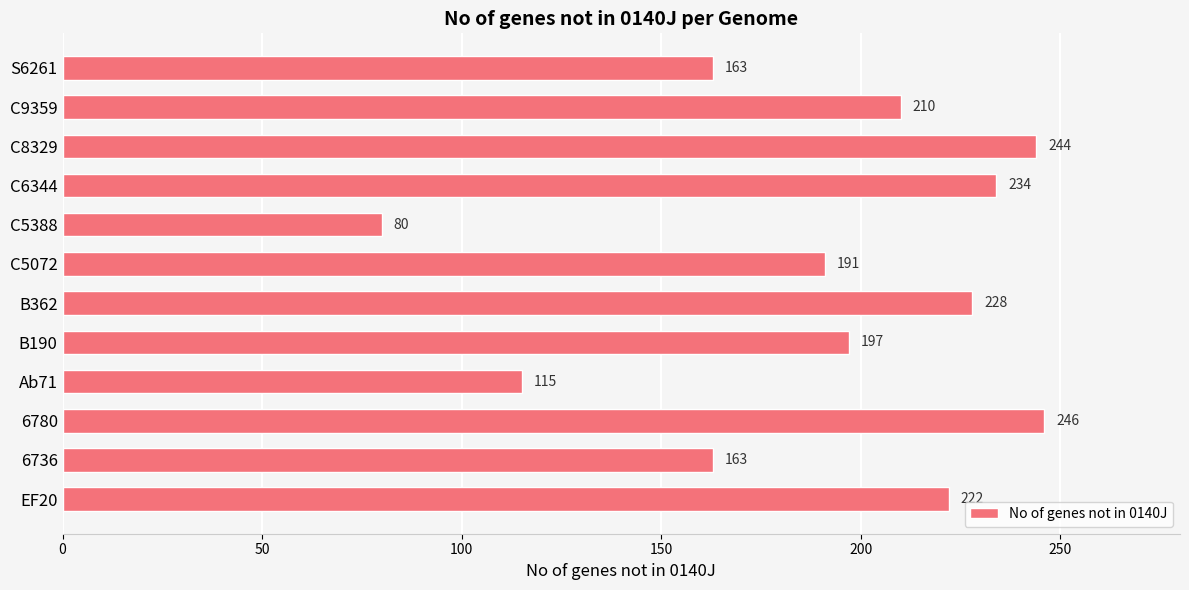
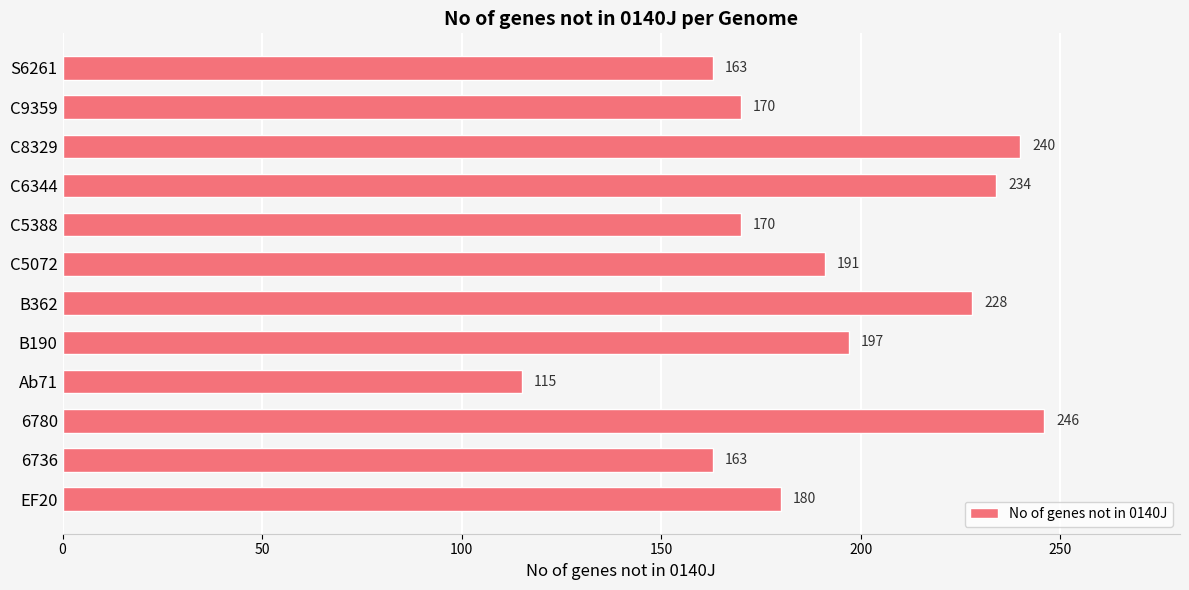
C9359: 210 -> 170
C8329: 244 -> 240
C5388: 80 -> 170
EF20: 222 -> 180
